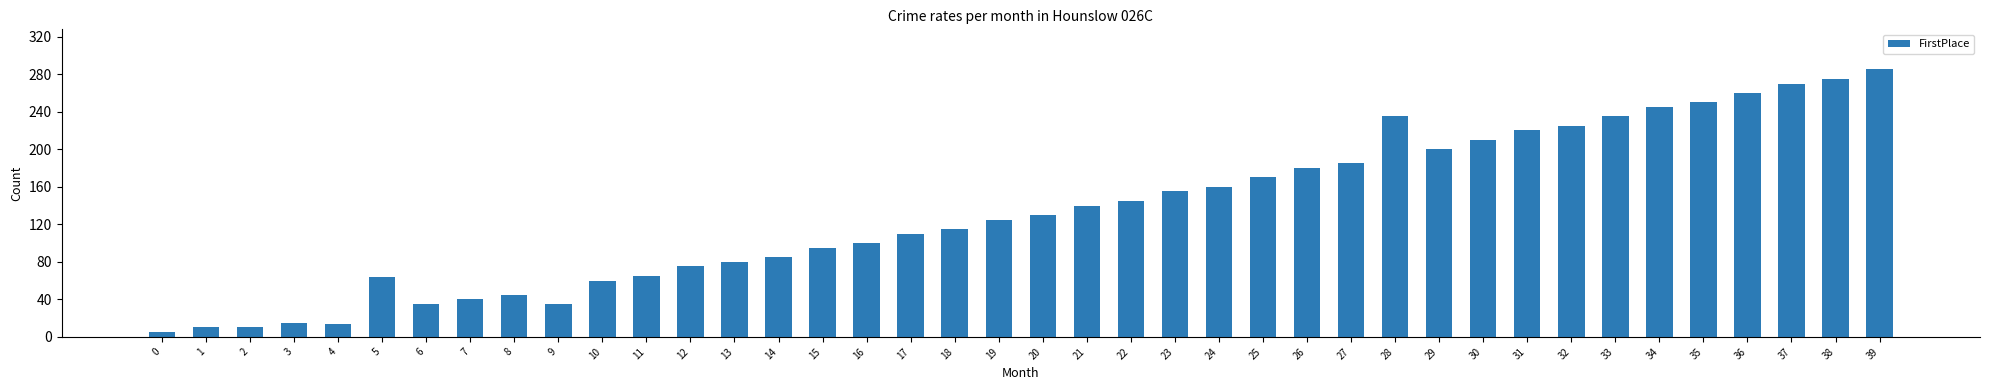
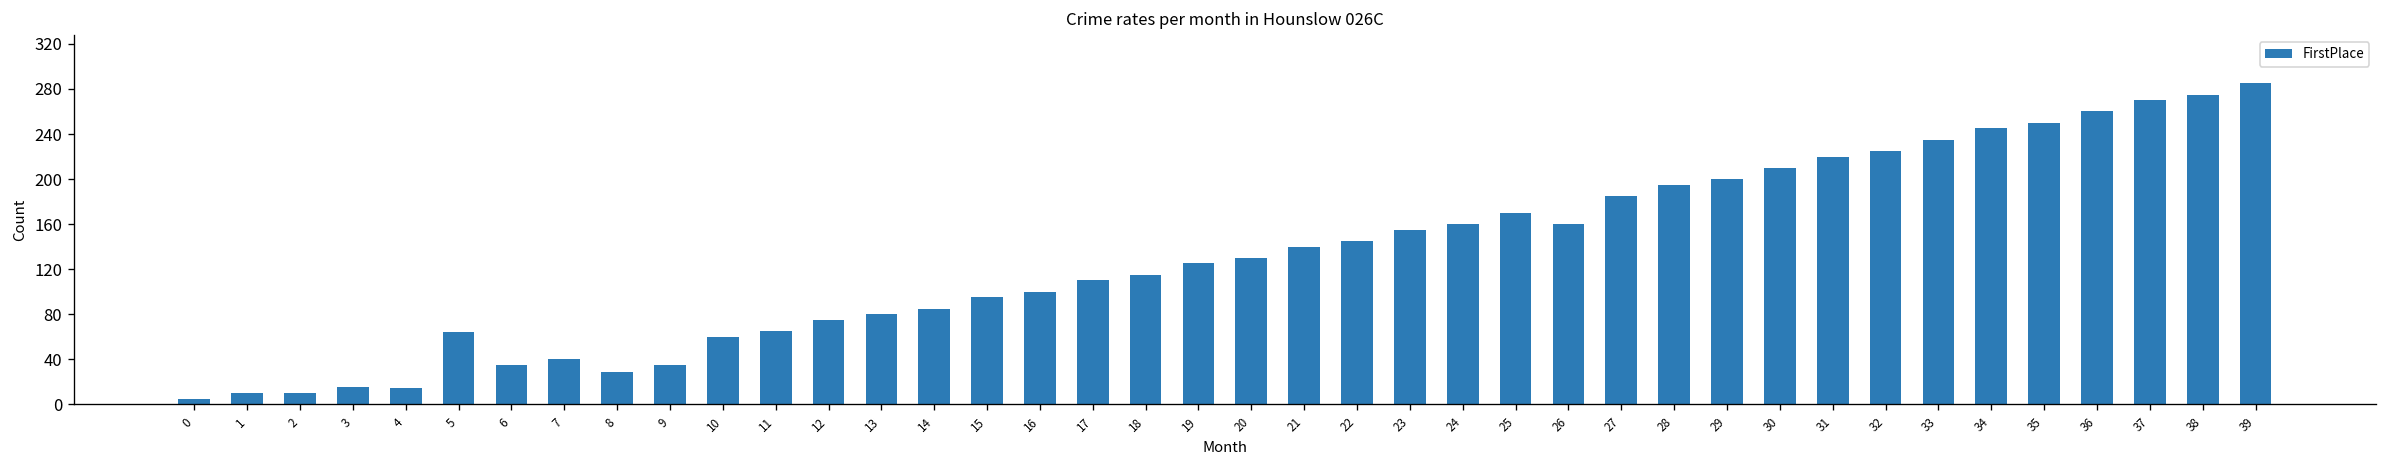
8: 50 -> 30
26: 180 -> 160
28: 240 -> 200
